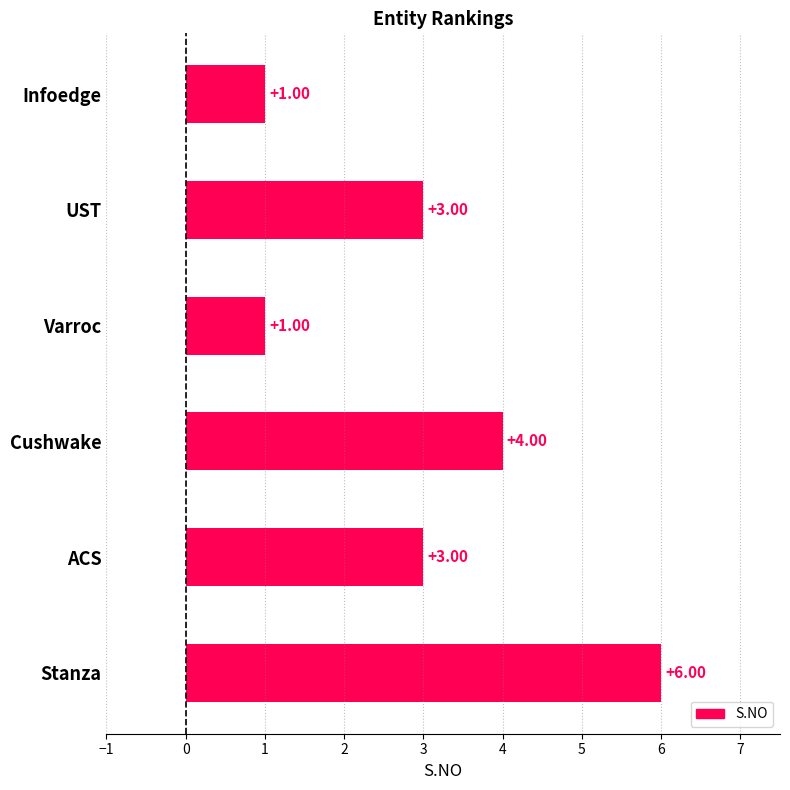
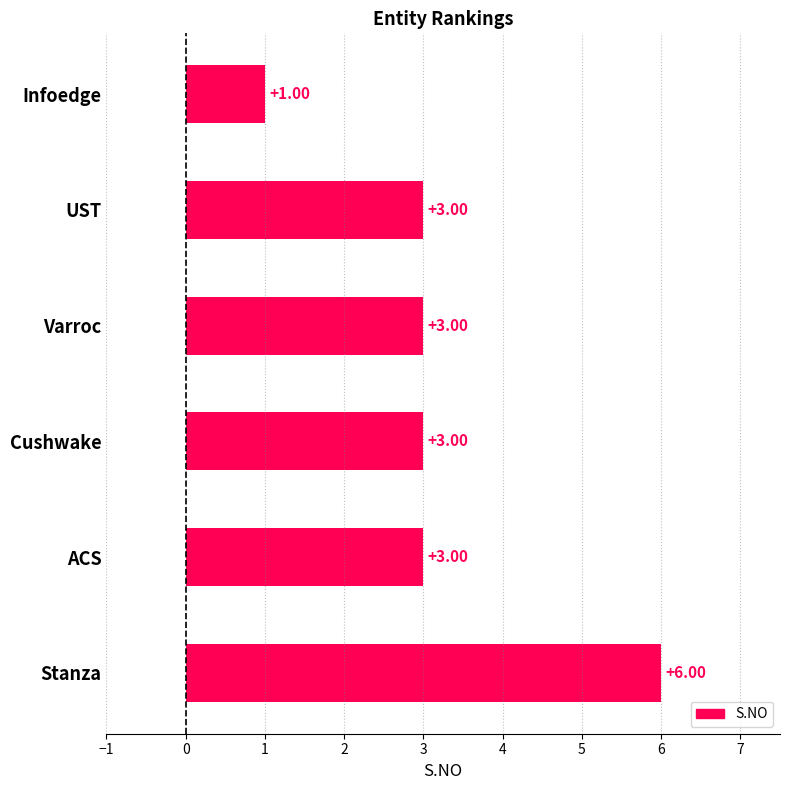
Varroc: +1.00 -> +3.00
Cushwake: +4.00 -> +3.00
